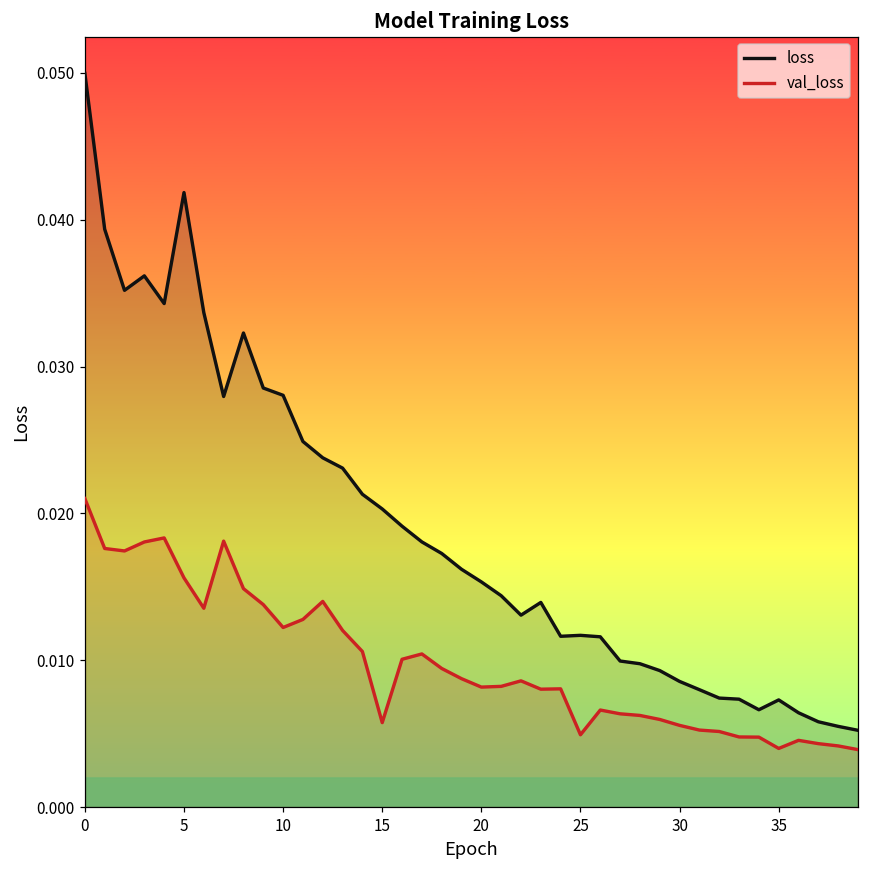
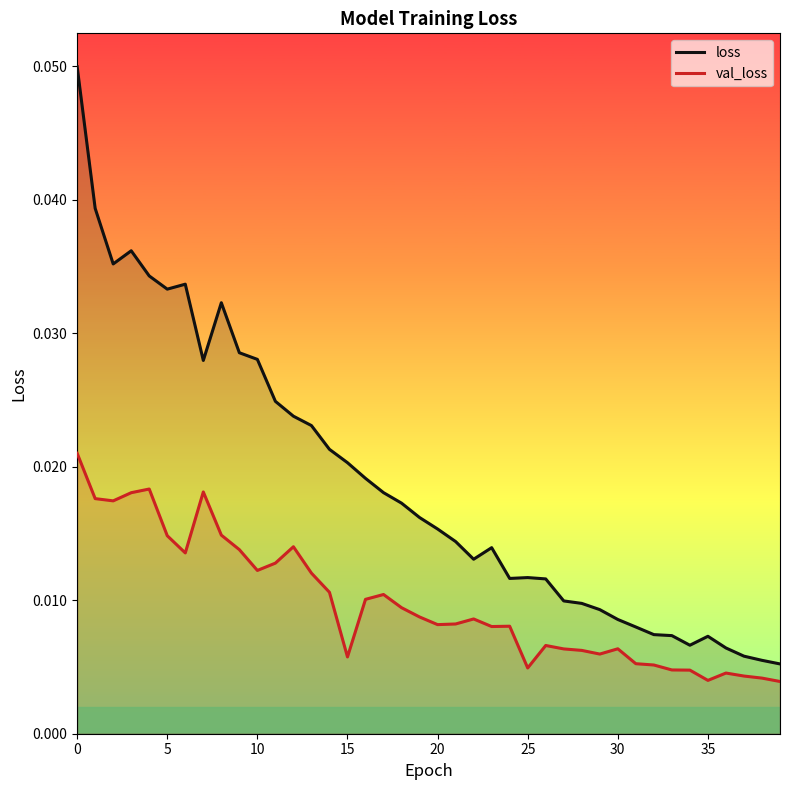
loss, 5: 0.0418 -> 0.0333
val_loss, 5: 0.0156 -> 0.0148
val_loss, 30: 0.0056 -> 0.0064
